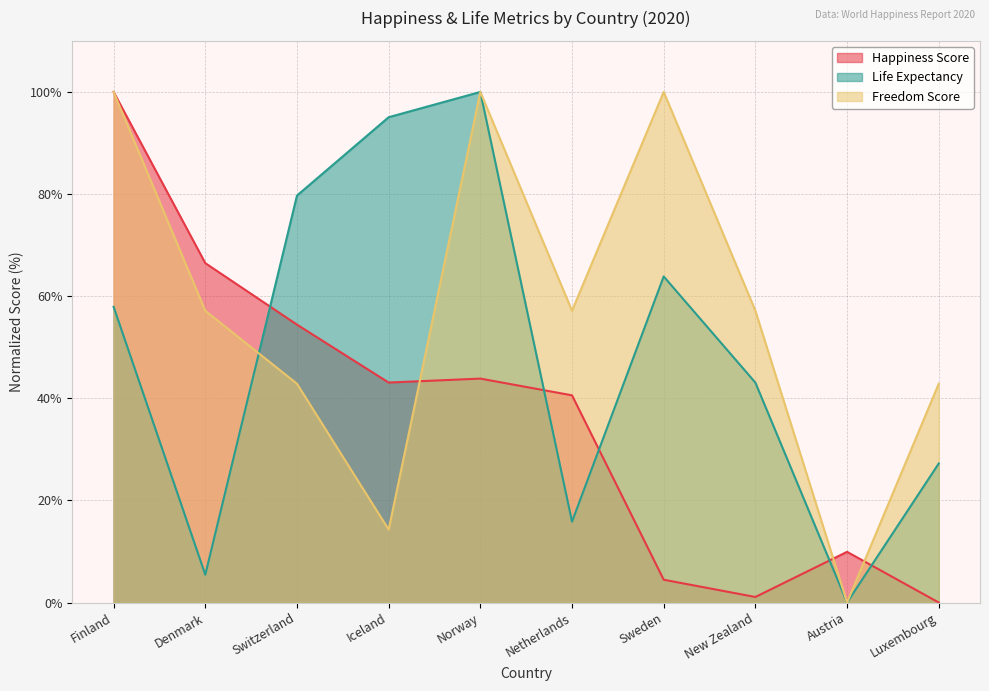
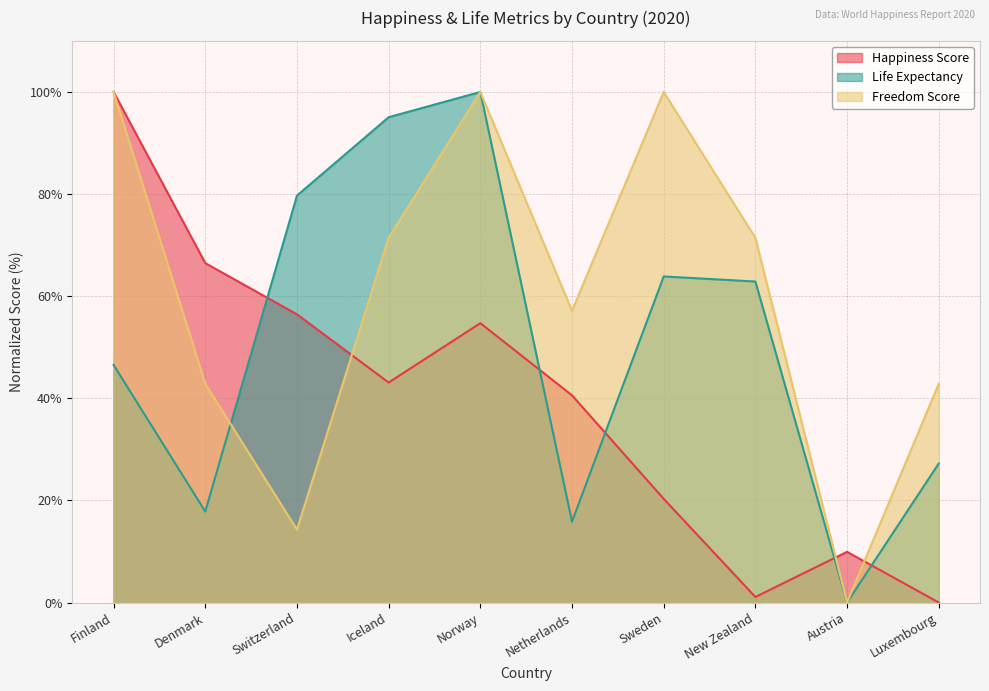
Life Expectancy, Finland: 58% -> 47%
Life Expectancy, Denmark: 5% -> 18%
Freedom Score, Denmark: 57% -> 43%
Happiness Score, Switzerland: 54% -> 56%
Freedom Score, Switzerland: 43% -> 14%
Freedom Score, Iceland: 14% -> 71%
Happiness Score, Norway: 44% -> 55%
Happiness Score, Sweden: 4% -> 20%
Life Expectancy, New Zealand: 43% -> 63%
Freedom Score, New Zealand: 57% -> 71%
